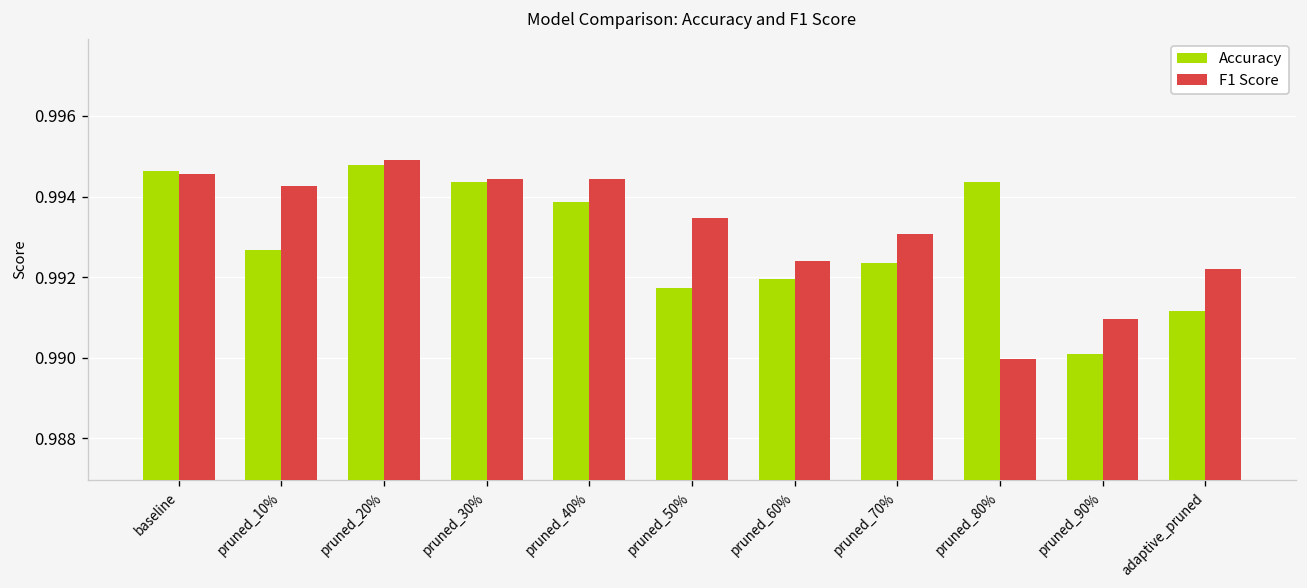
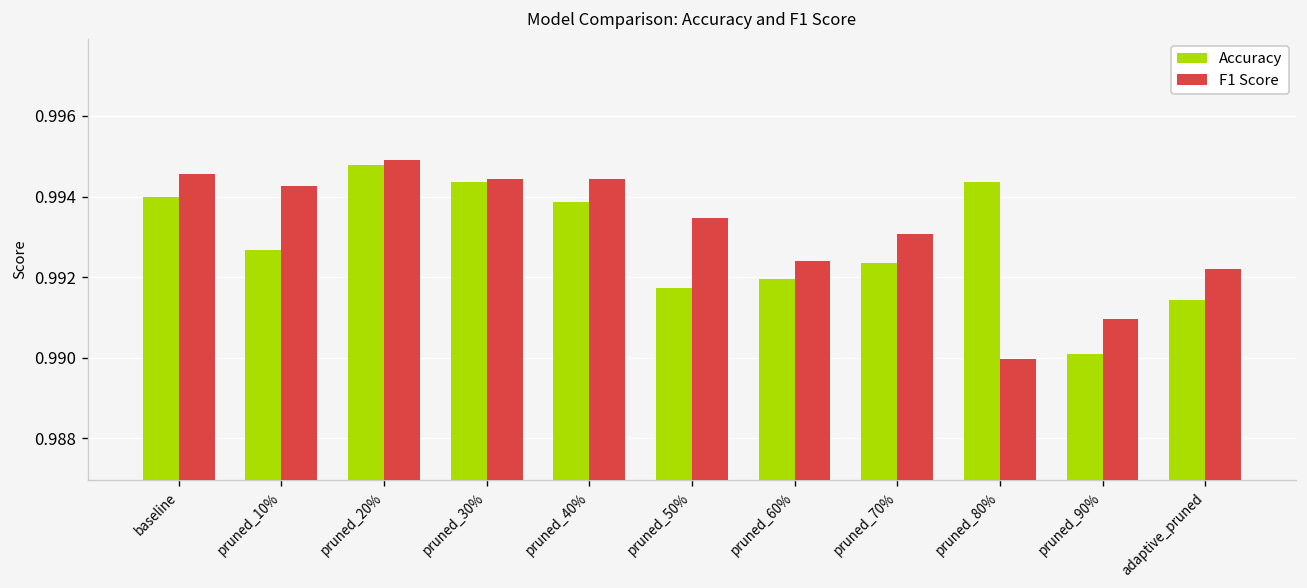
Accuracy, baseline: 0.9946 -> 0.9940
Accuracy, adaptive_pruned: 0.9912 -> 0.9914
